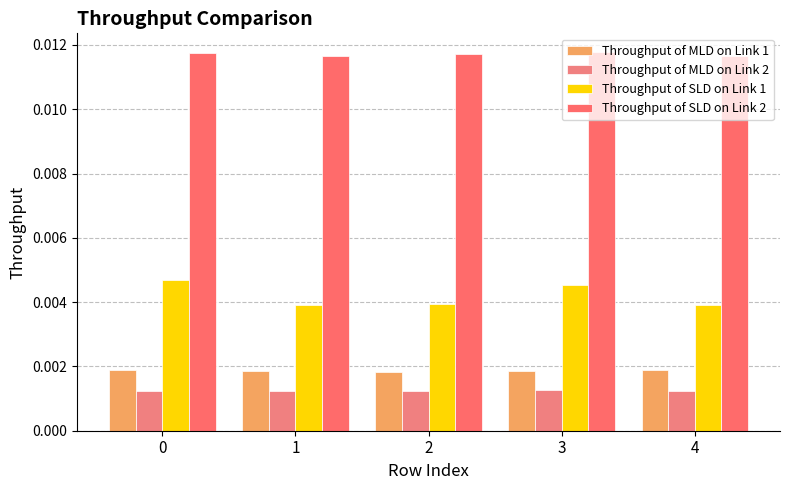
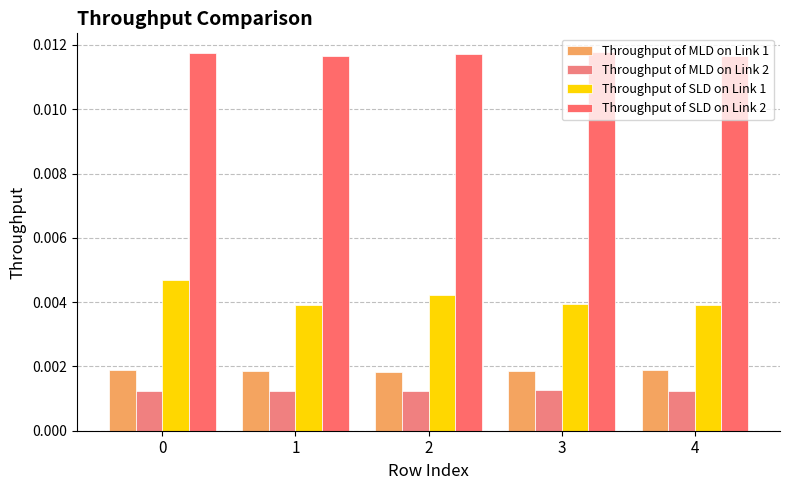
Throughput of SLD on Link 1, 2: 0.0039 -> 0.0042
Throughput of SLD on Link 1, 3: 0.0045 -> 0.0039
